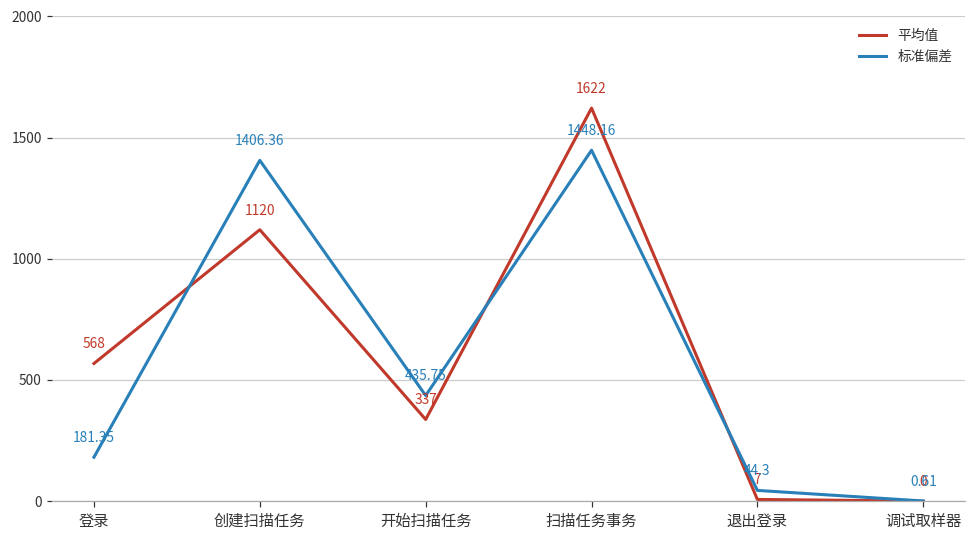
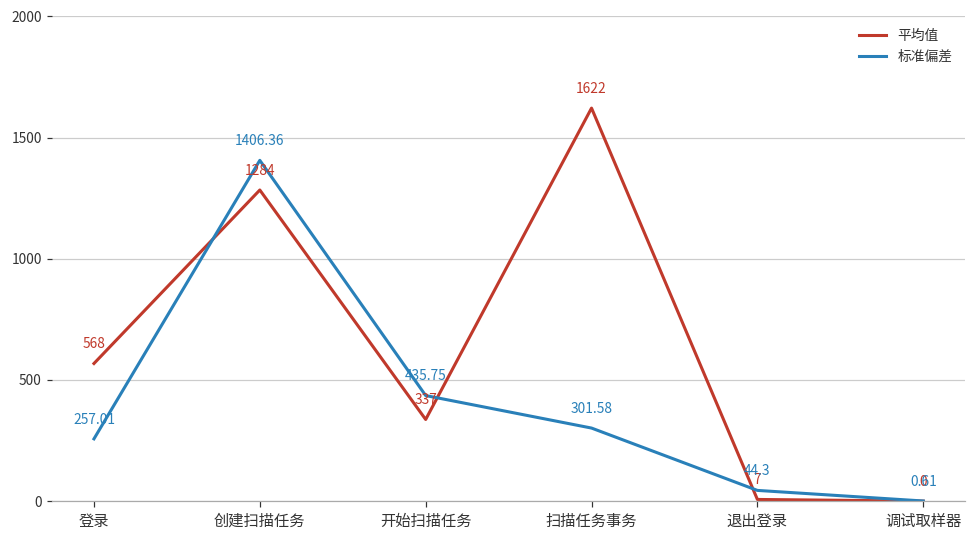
标准偏差, 登录: 181.35 -> 257.01
平均值, 创建扫描任务: 1120 -> 1284
标准偏差, 扫描任务事务: 1448.16 -> 301.58
